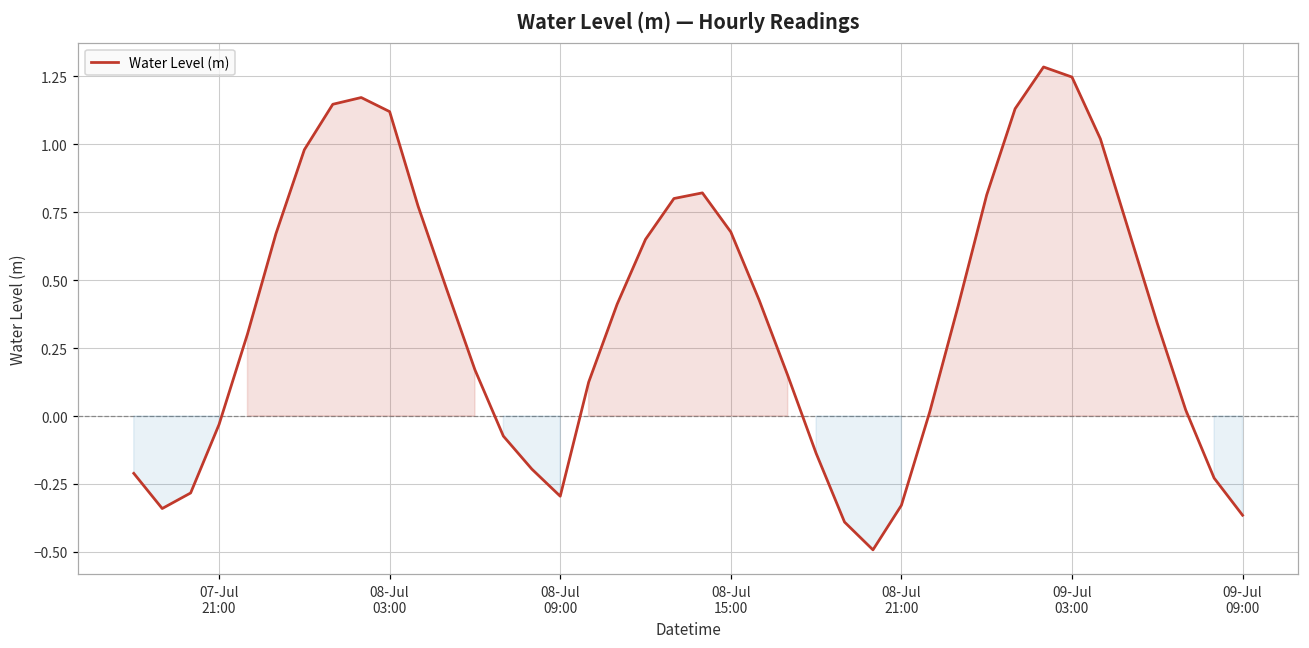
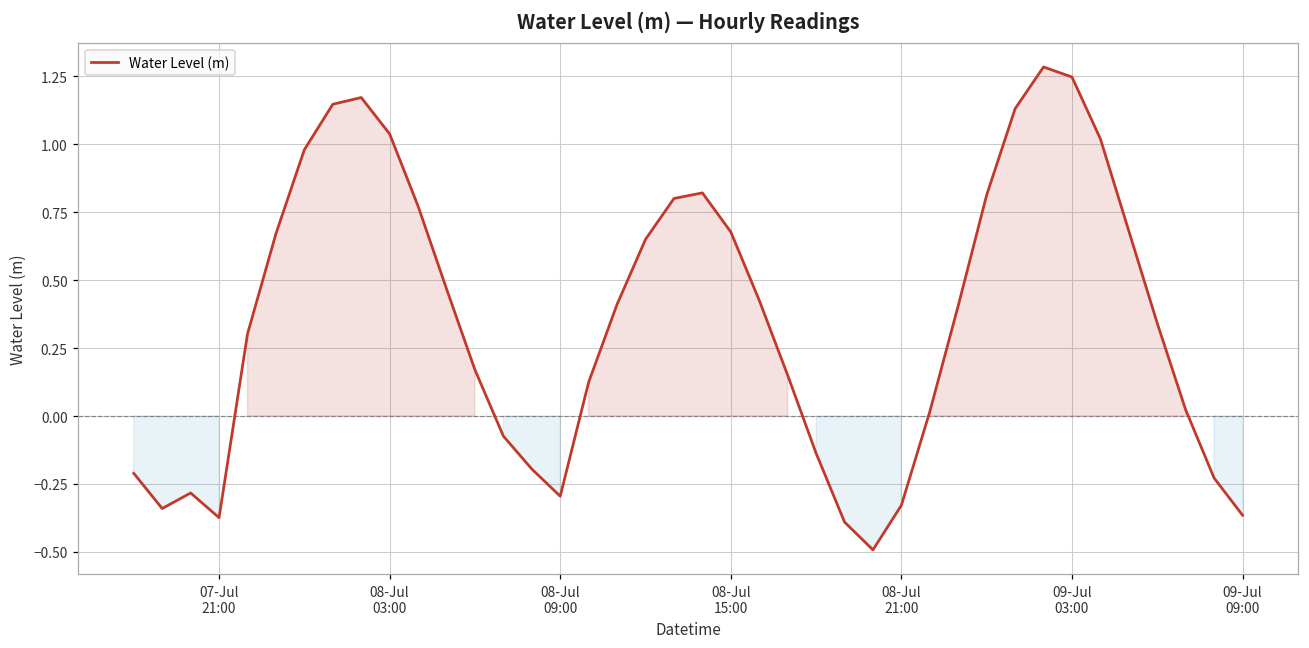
07-Jul 21:00: -0.03 -> -0.37
08-Jul 03:00: 1.12 -> 1.04
